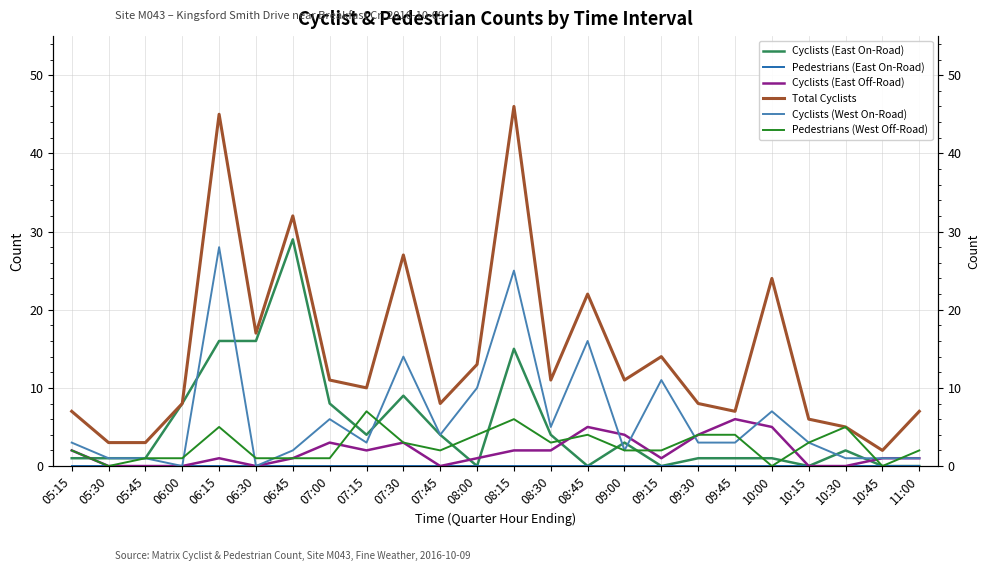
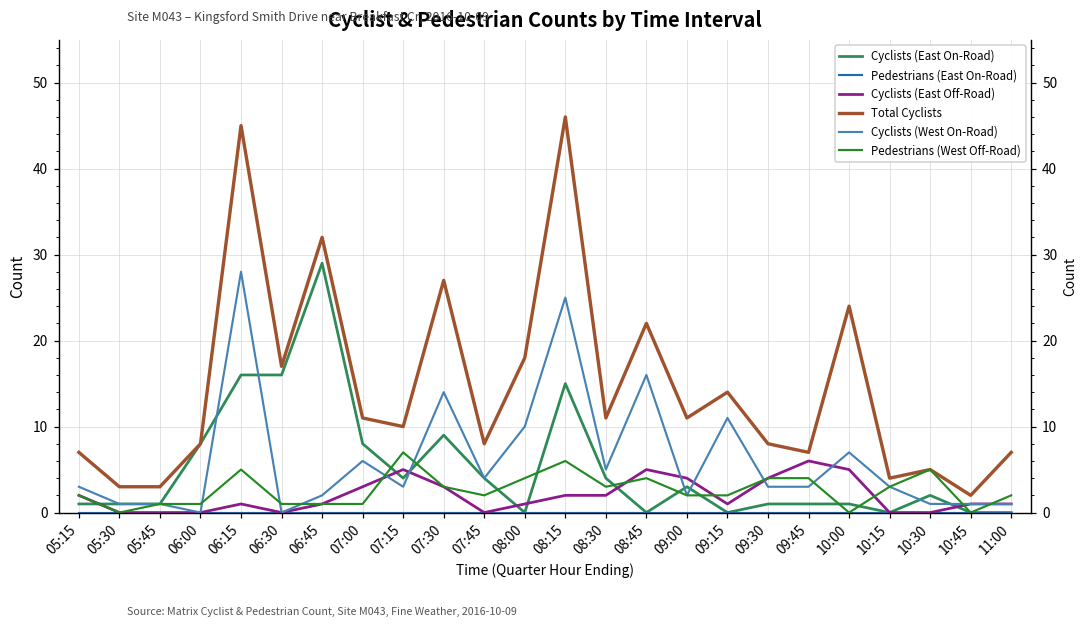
Cyclists (East Off-Road), 07:15: 2 -> 5
Total Cyclists, 08:00: 13 -> 18
Total Cyclists, 10:15: 6 -> 4
